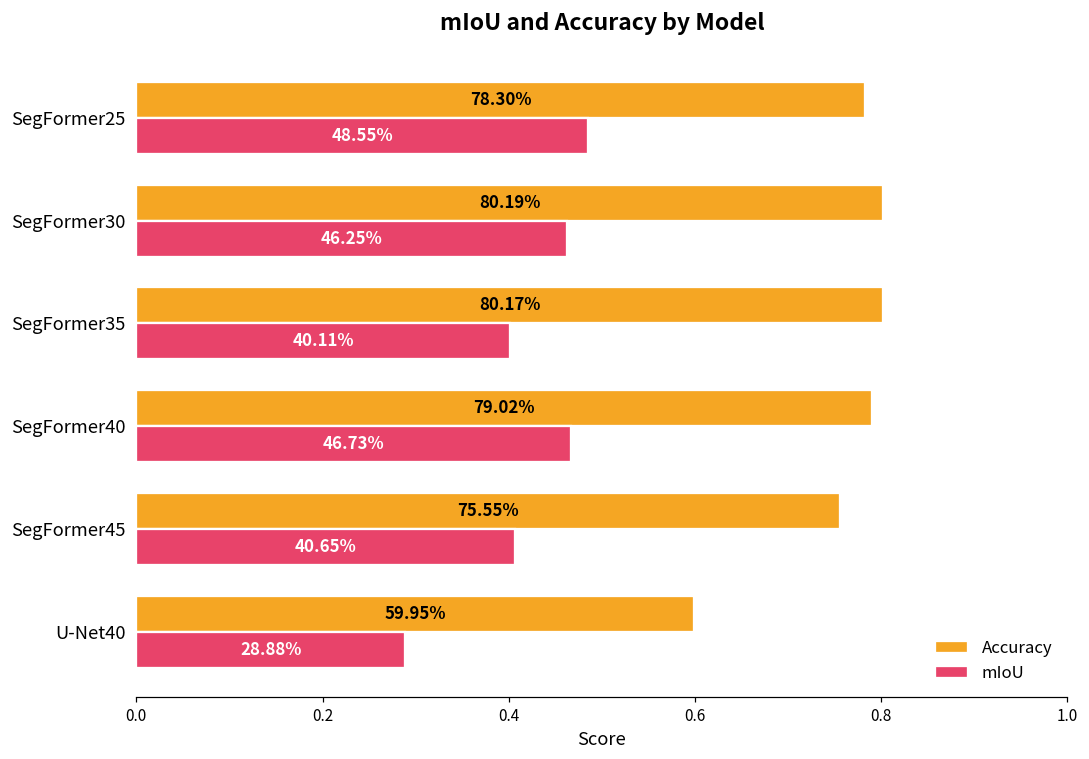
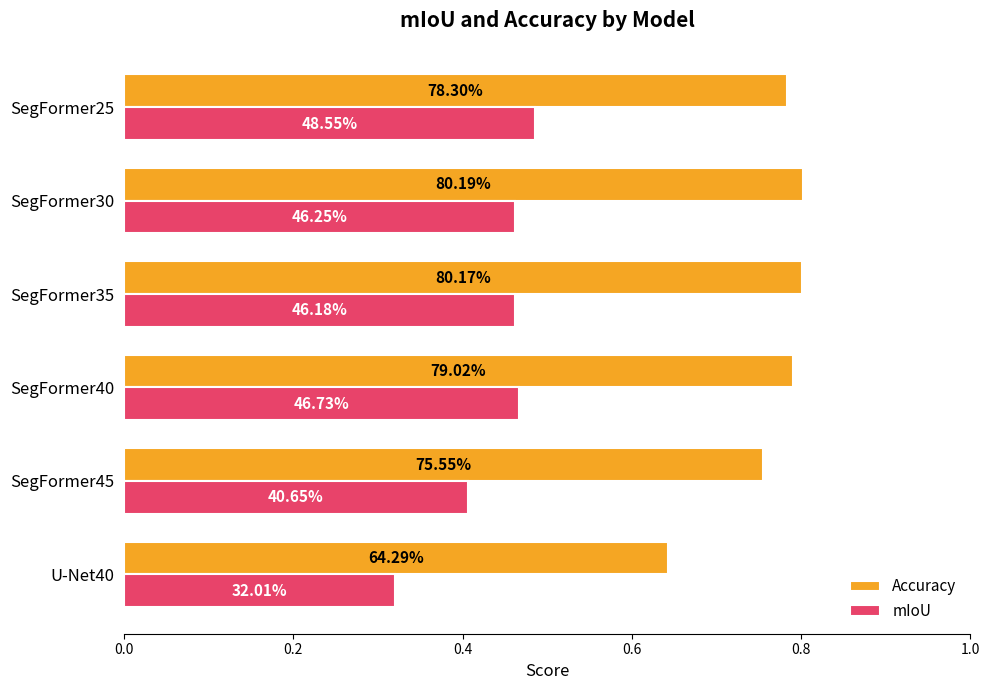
mIoU, SegFormer35: 40.11% -> 46.18%
Accuracy, U-Net40: 59.95% -> 64.29%
mIoU, U-Net40: 28.88% -> 32.01%
